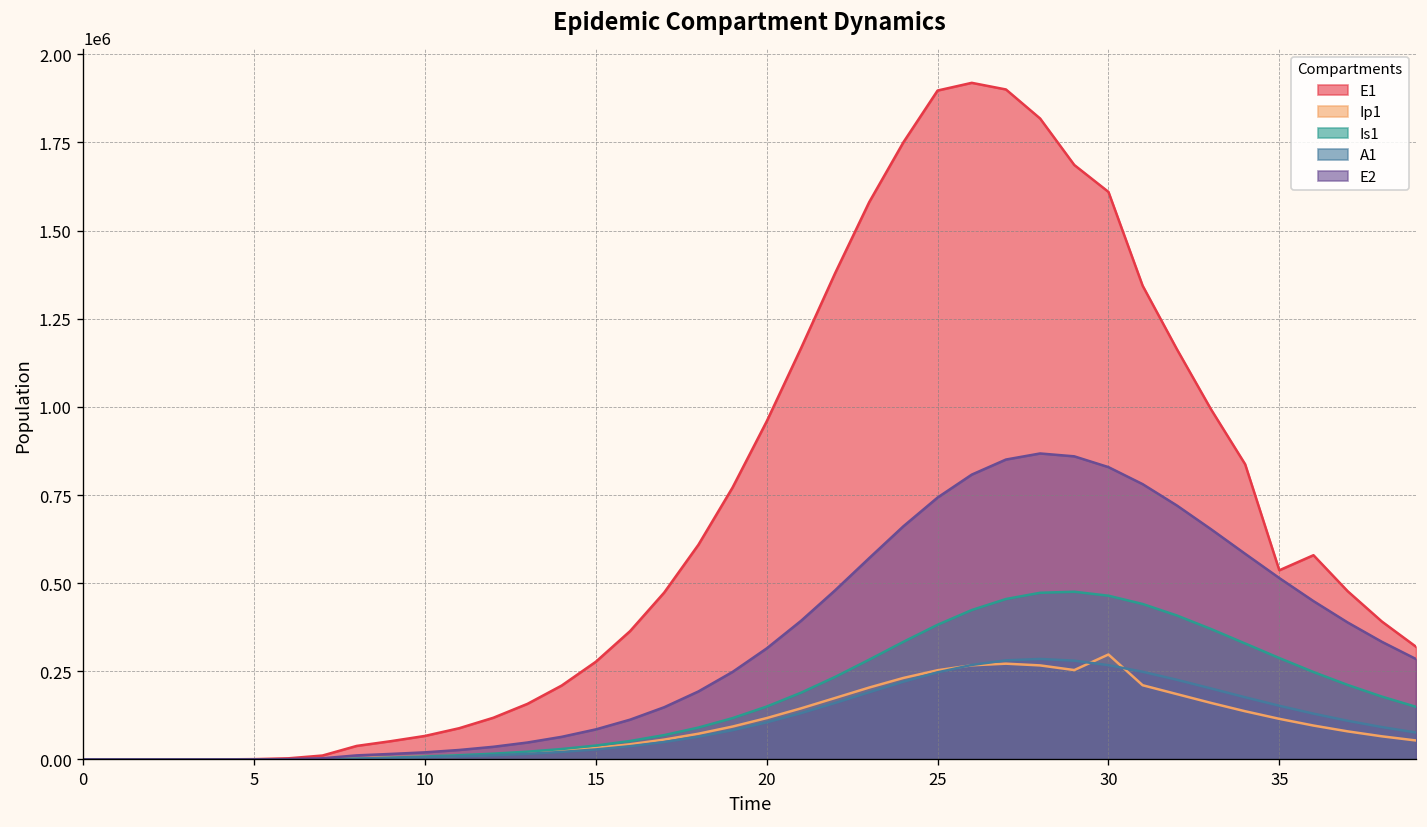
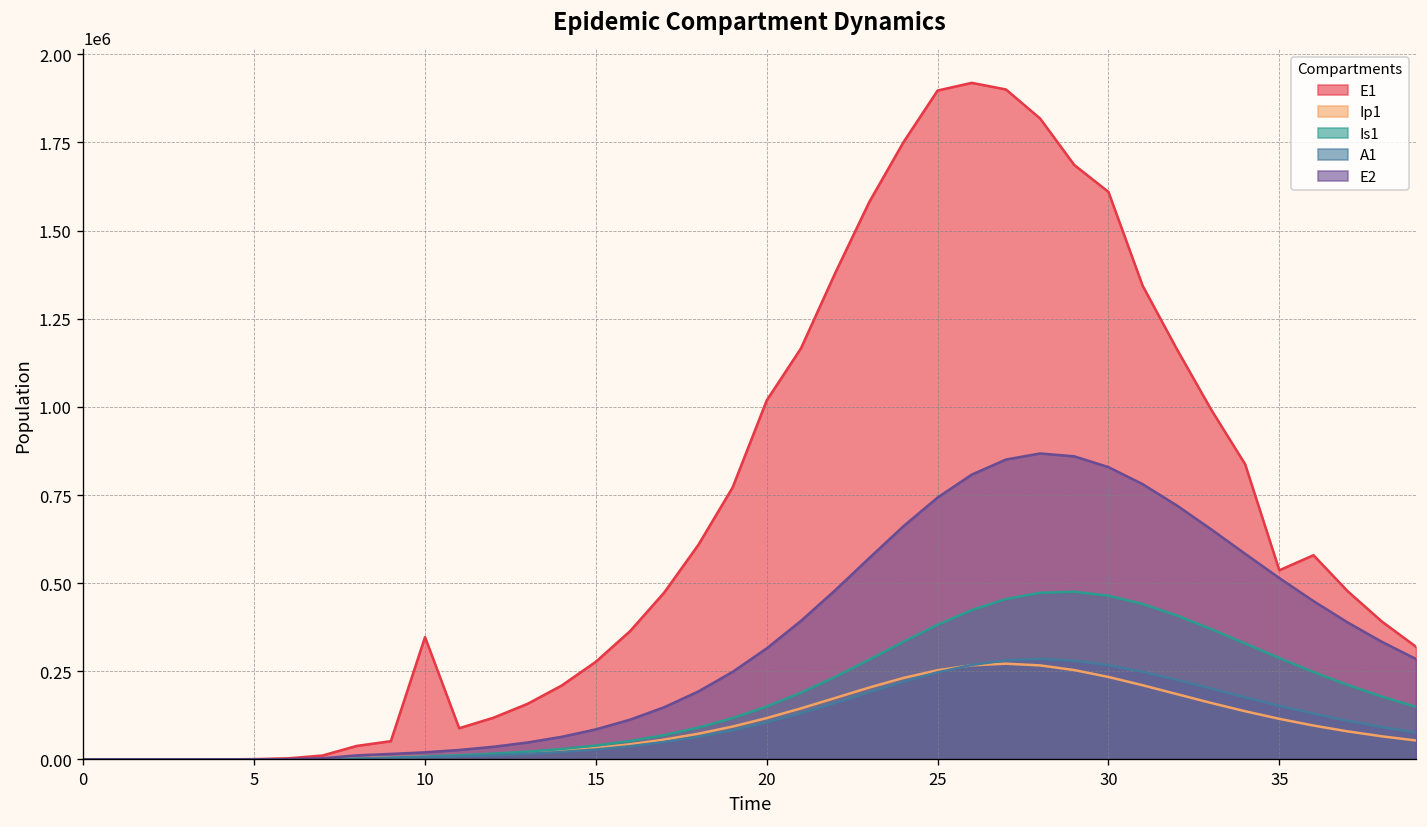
E1, 10: 70000 -> 350000
E1, 20: 960000 -> 1020000
Ip1, 30: 300000 -> 230000
